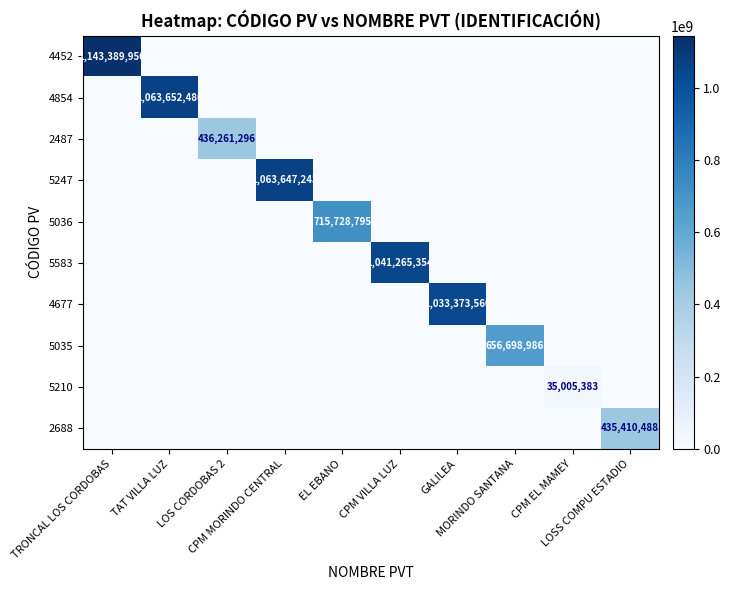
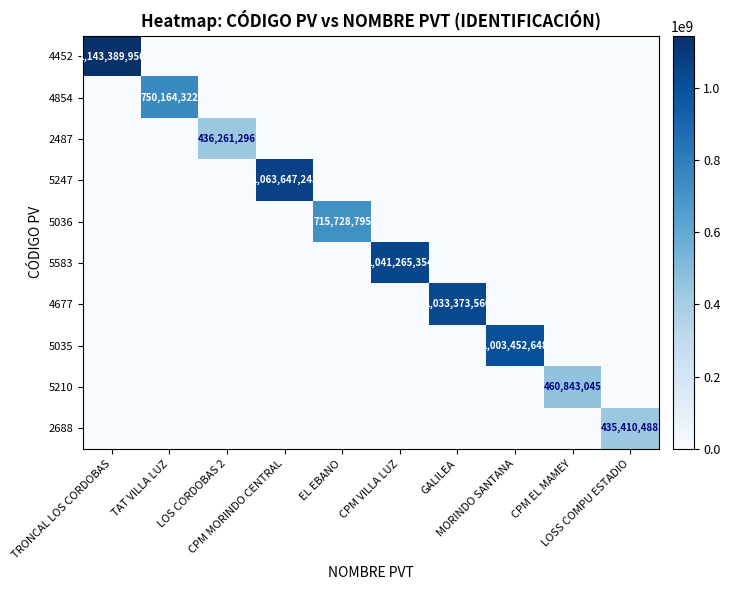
4854, TAT VILLA LUZ: 1,063,652,480 -> 750,164,322
5035, MORINDO SANTANA: 656,698,986 -> 1,003,452,648
5210, CPM EL MAMEY: 35,005,383 -> 460,843,045
